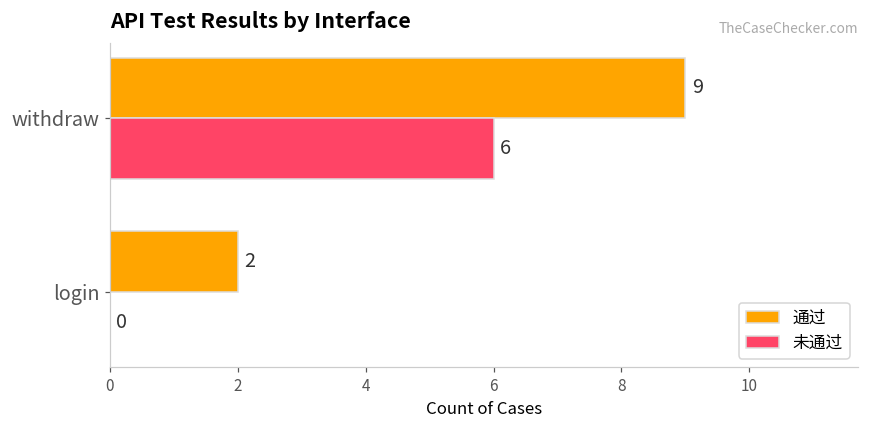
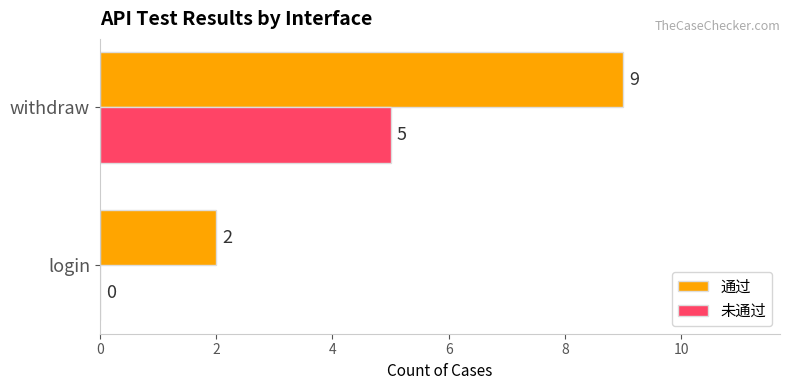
未通过, withdraw: 6 -> 5
